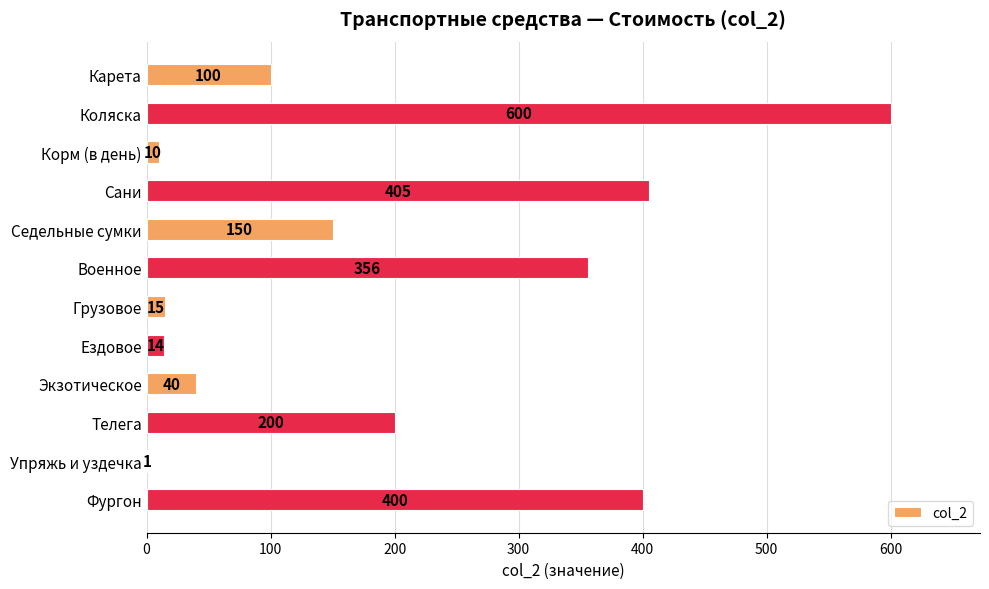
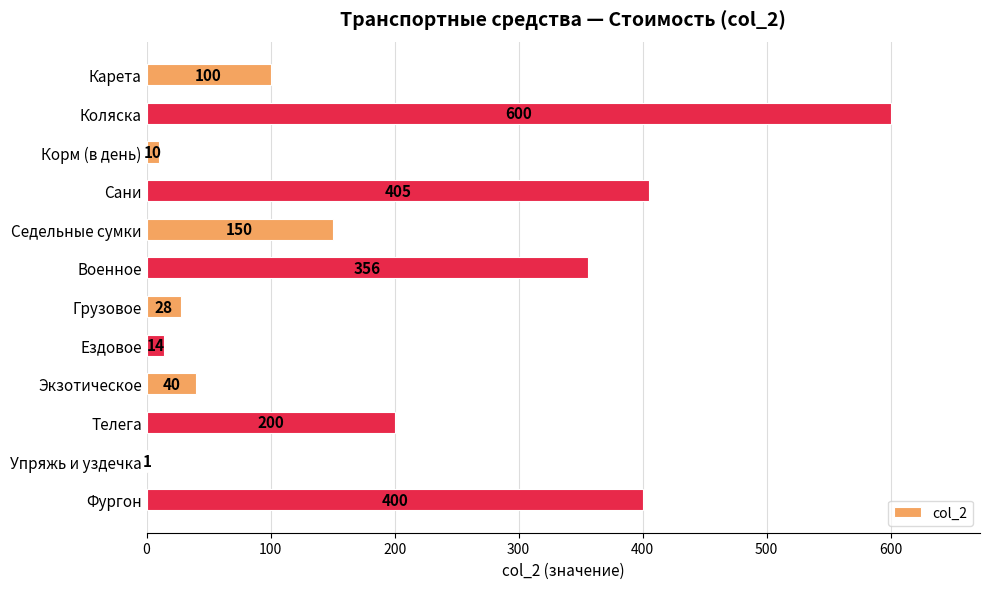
Грузовое: 15 -> 28
